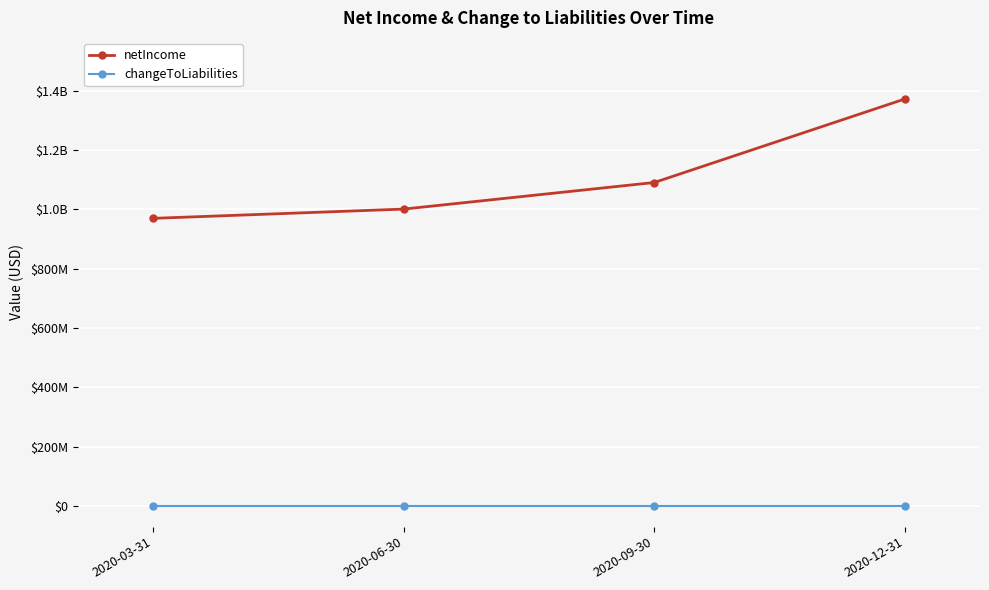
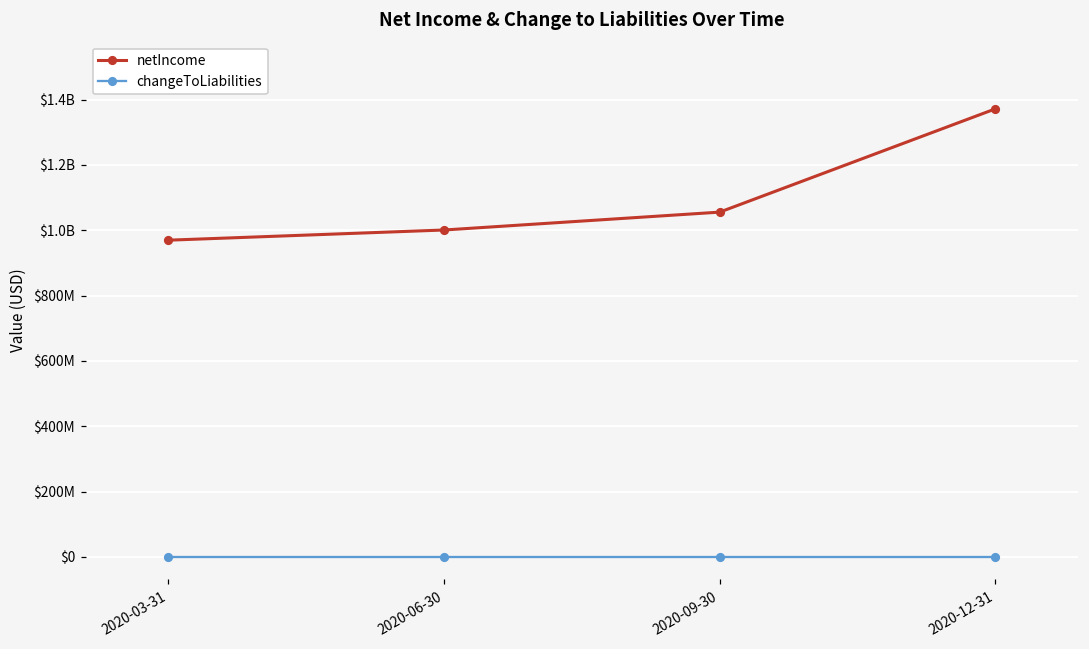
netIncome, 2020-09-30: $1090000000 -> $1060000000
